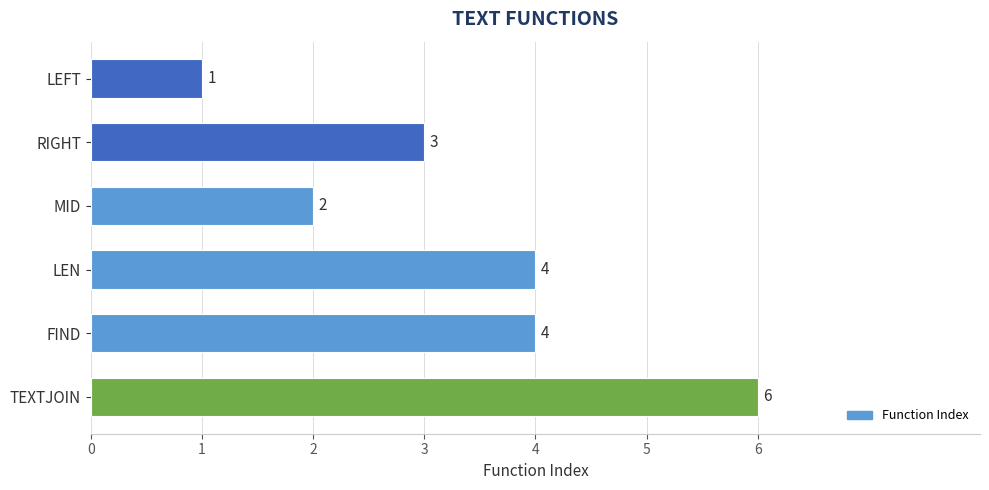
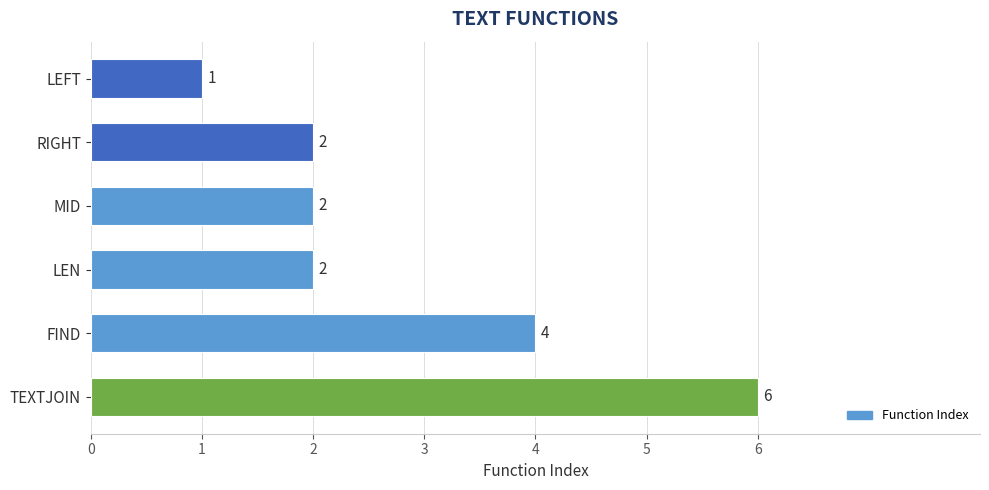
RIGHT: 3 -> 2
LEN: 4 -> 2
